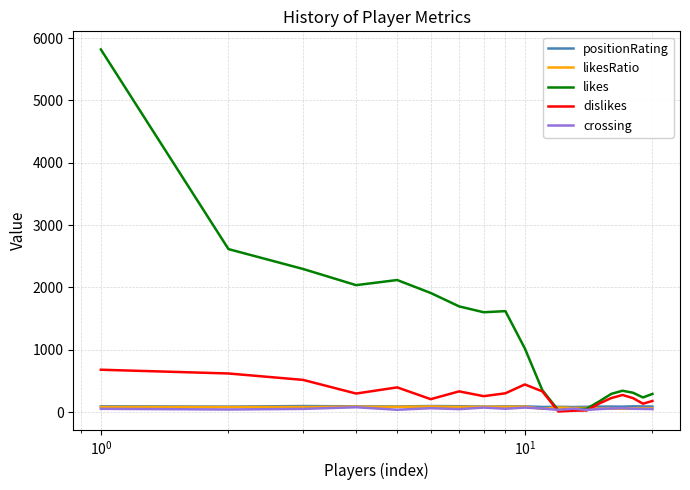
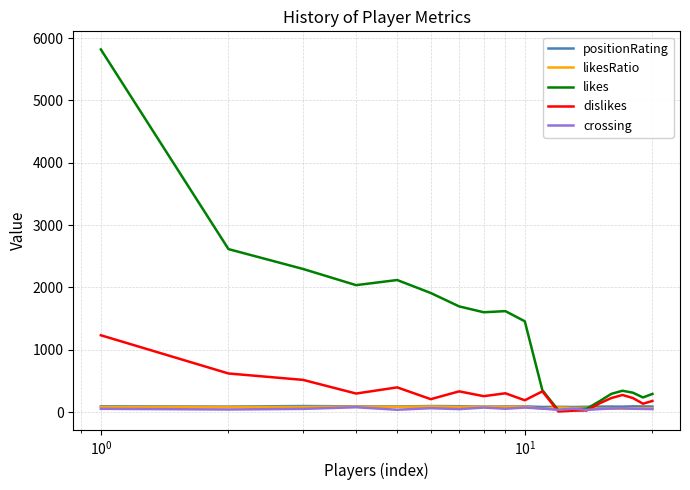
dislikes, 10^0: 700 -> 1200
likes, 10^1: 1000 -> 1500
dislikes, 10^1: 400 -> 200
